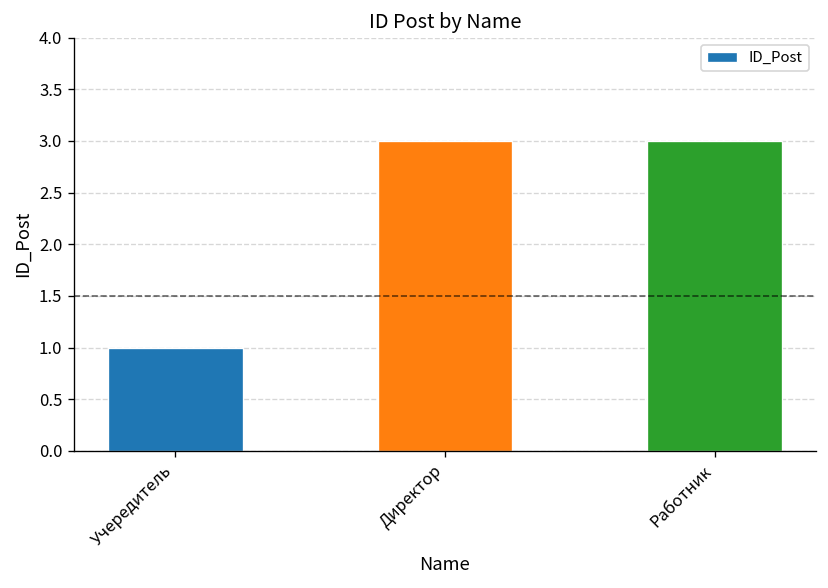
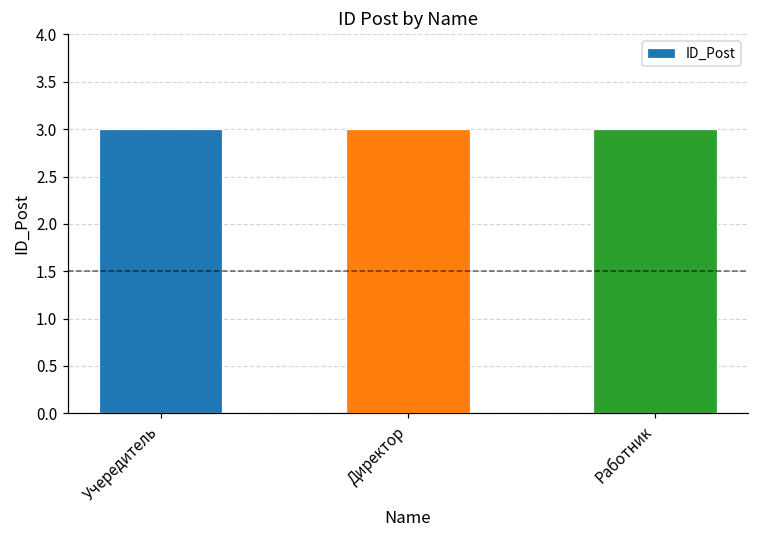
Учередитель: 1 -> 3
